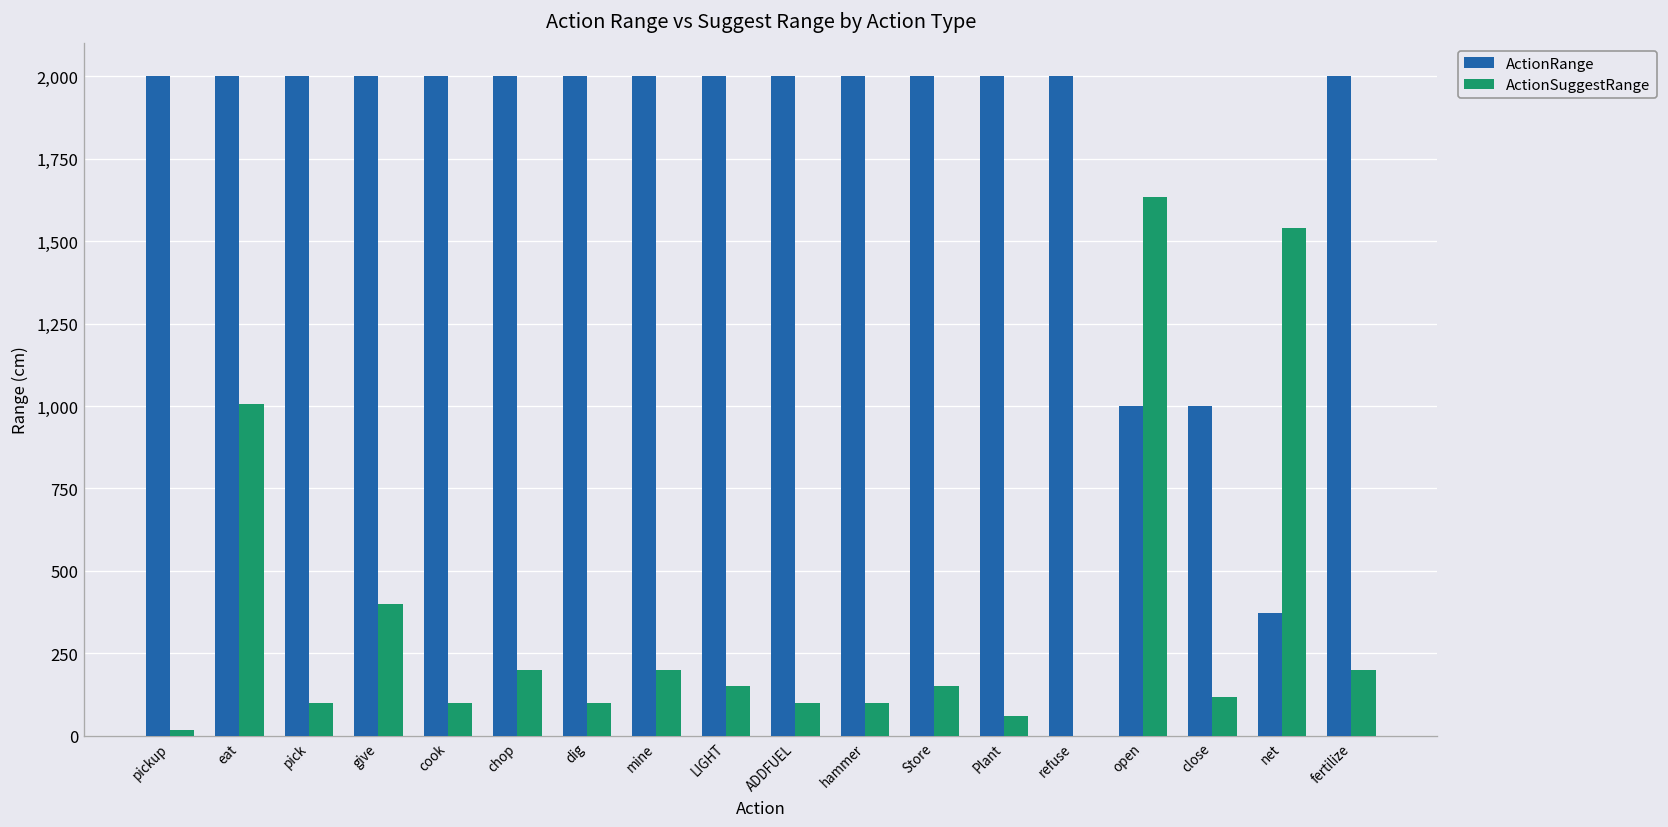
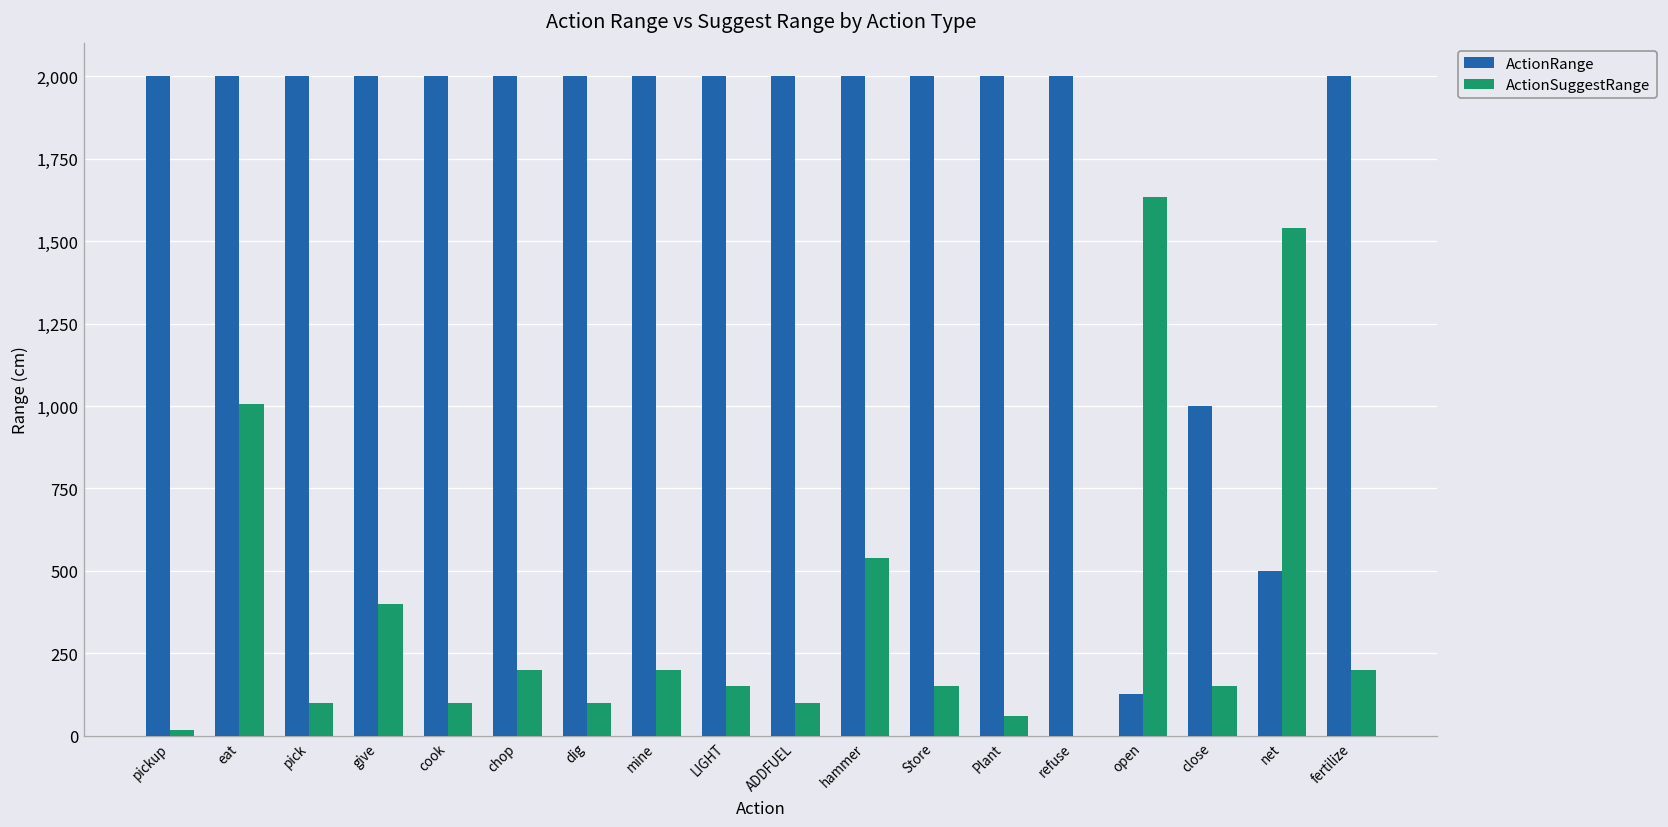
ActionSuggestRange, hammer: 100 -> 540
ActionRange, open: 1,000 -> 130
ActionSuggestRange, close: 120 -> 150
ActionRange, net: 370 -> 500
